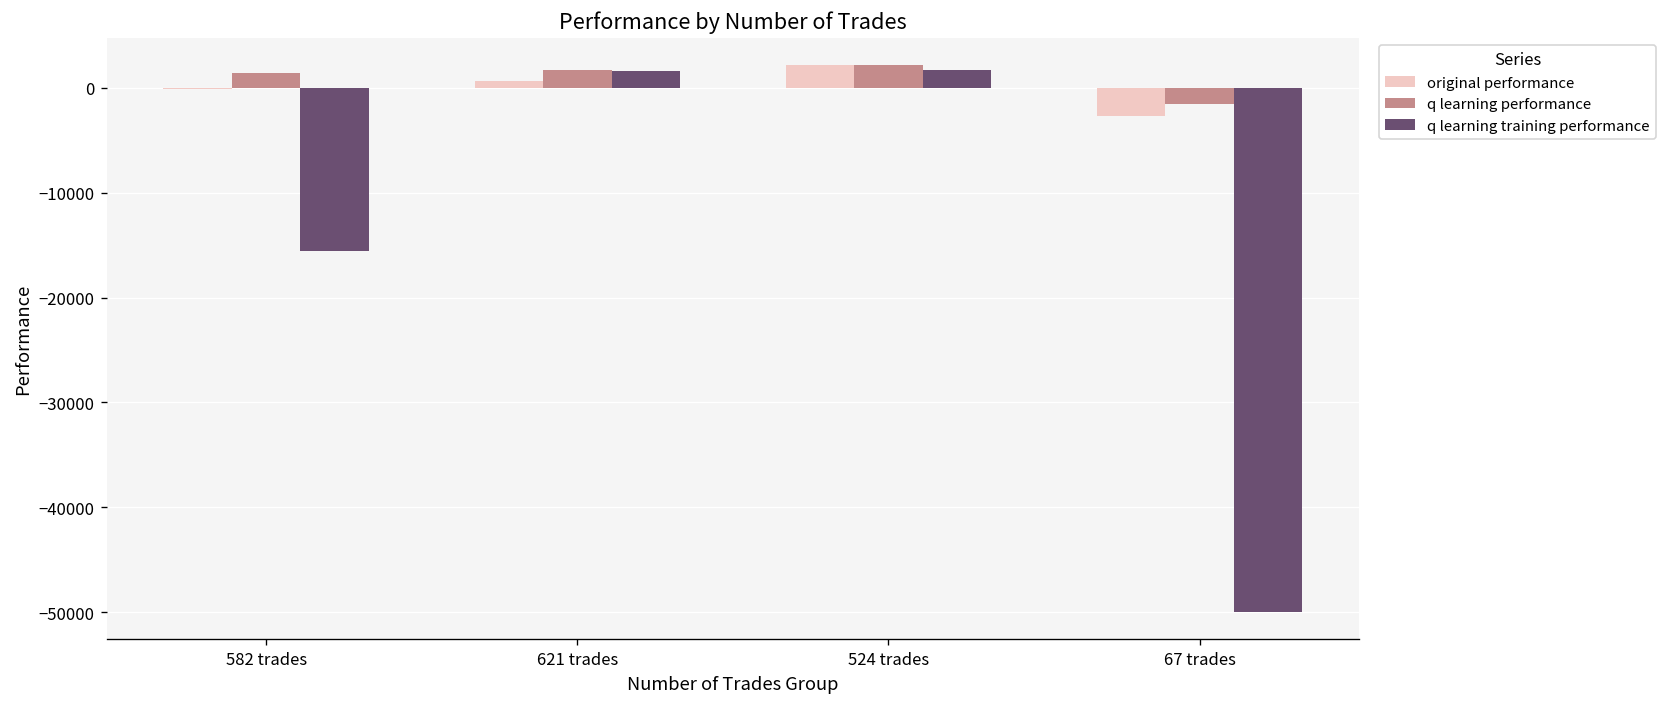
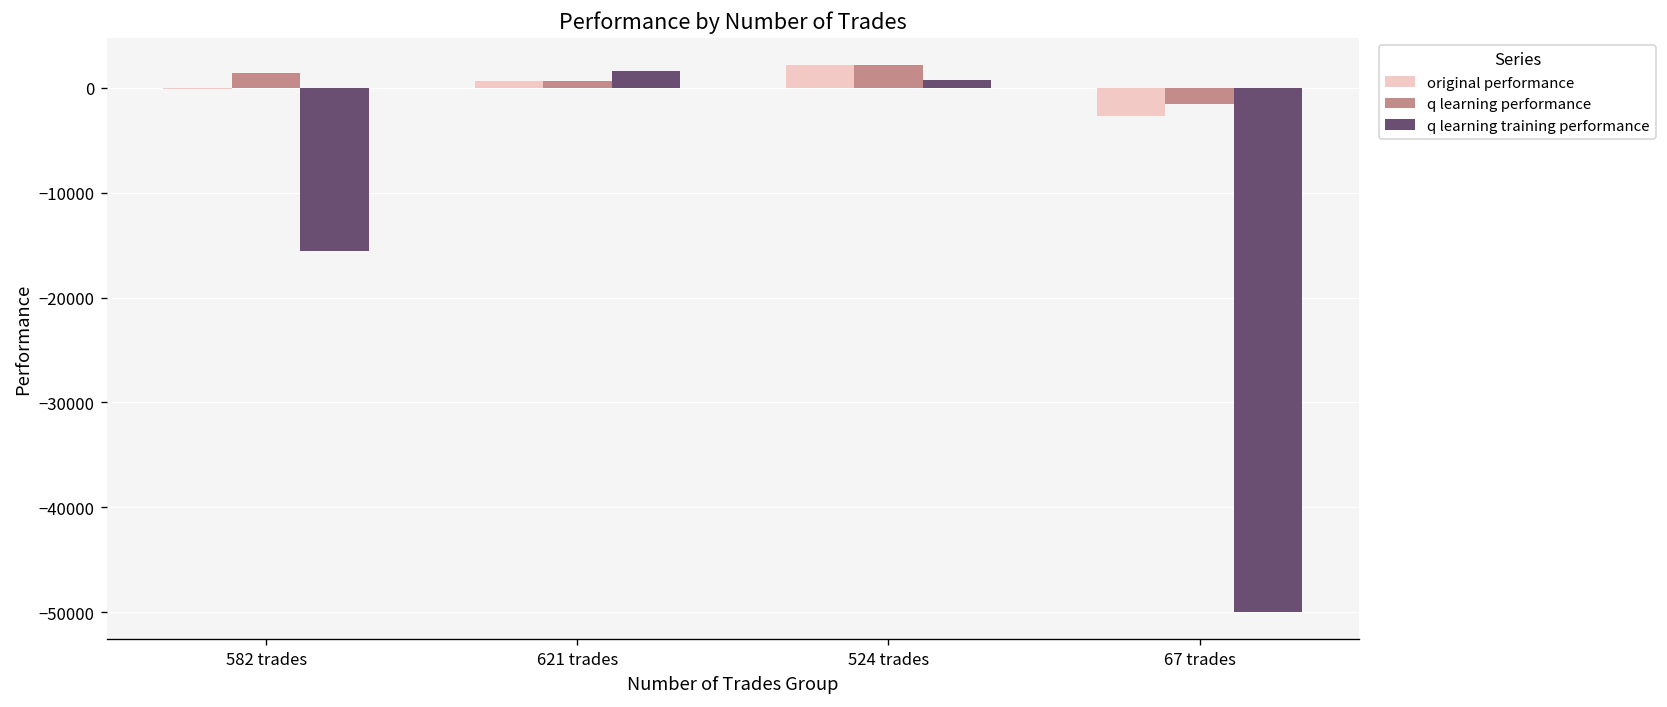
q learning performance, 621 trades: 2000 -> 1000
q learning training performance, 524 trades: 2000 -> 1000
